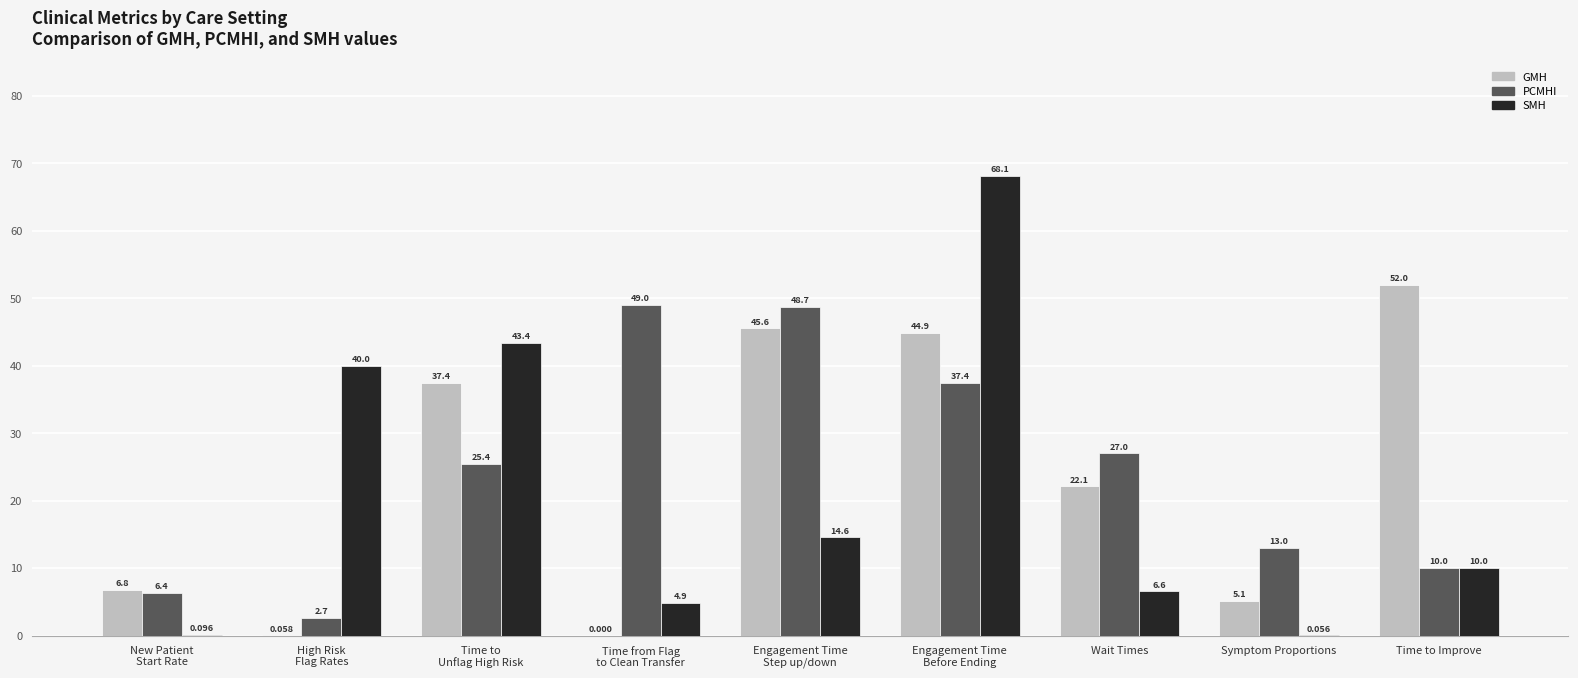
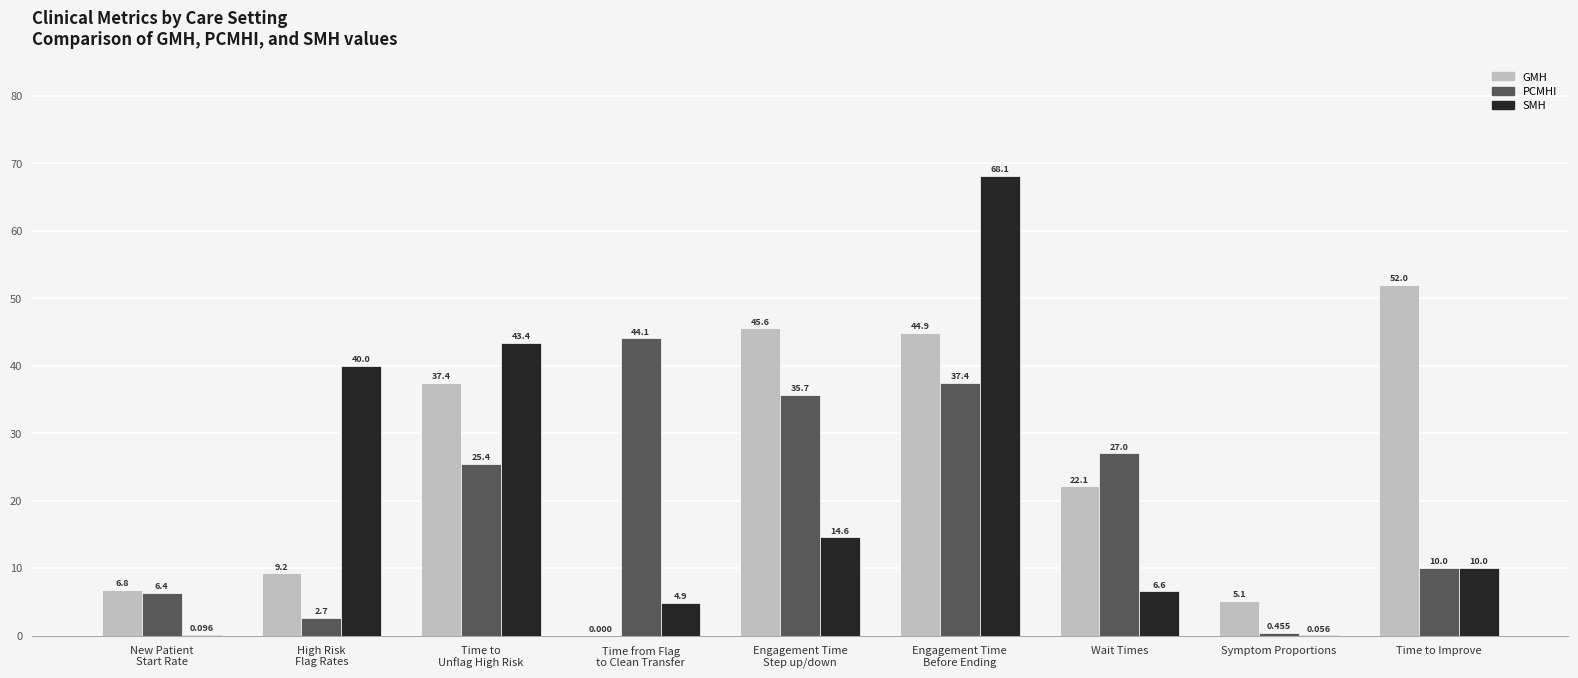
GMH, High Risk Flag Rates: 0.058 -> 9.2
PCMHI, Time from Flag to Clean Transfer: 49.0 -> 44.1
PCMHI, Engagement Time Step up/down: 48.7 -> 35.7
PCMHI, Symptom Proportions: 13.0 -> 0.455
